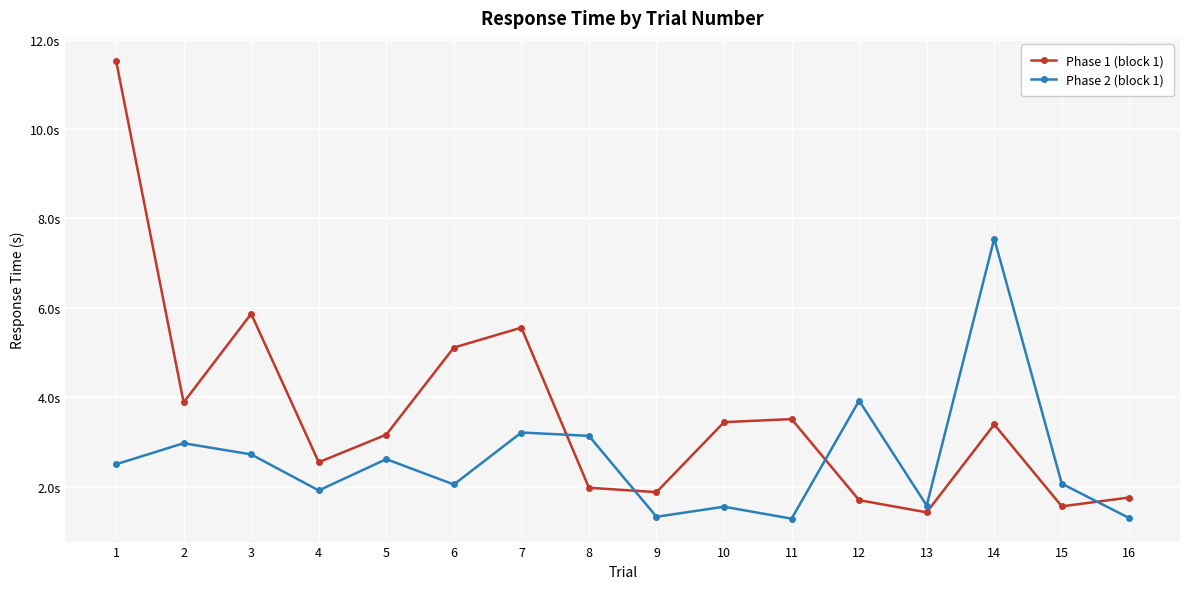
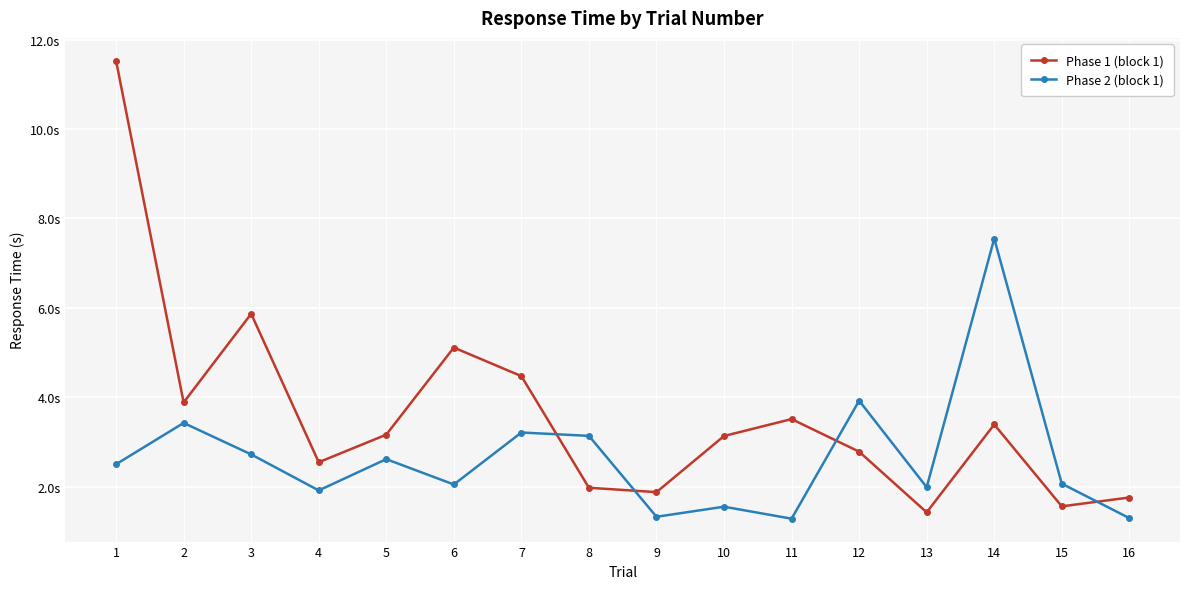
Phase 2 (block 1), 2: 3.0s -> 3.4s
Phase 1 (block 1), 7: 5.6s -> 4.5s
Phase 1 (block 1), 10: 3.4s -> 3.1s
Phase 1 (block 1), 12: 1.7s -> 2.8s
Phase 2 (block 1), 13: 1.6s -> 2.0s
